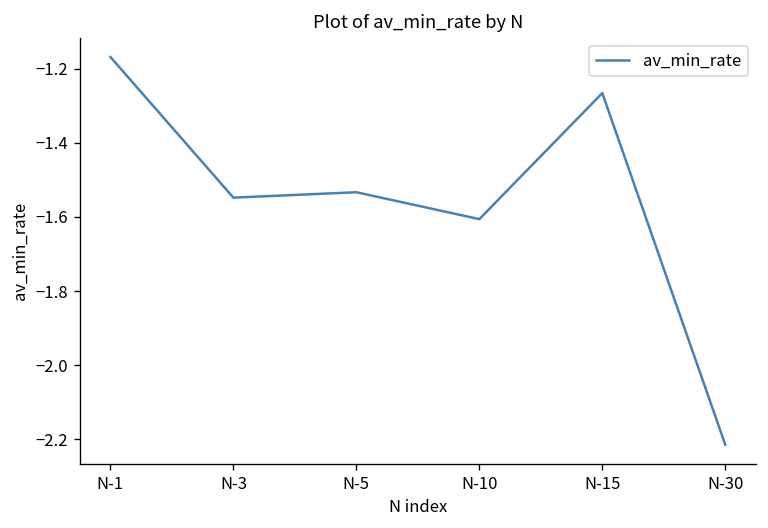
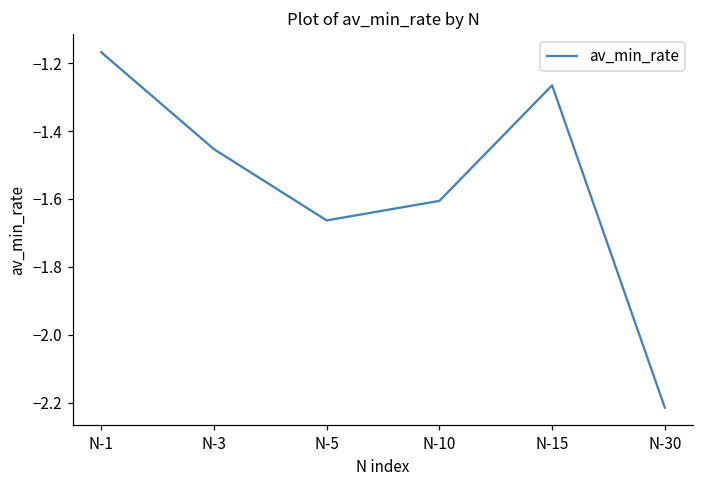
N-3: -1.55 -> -1.45
N-5: -1.53 -> -1.66
